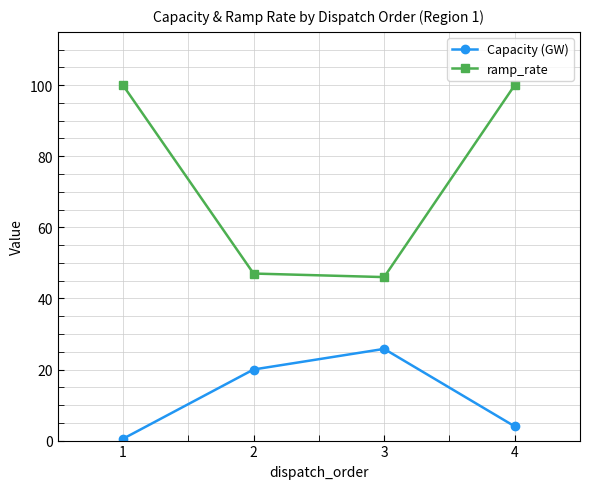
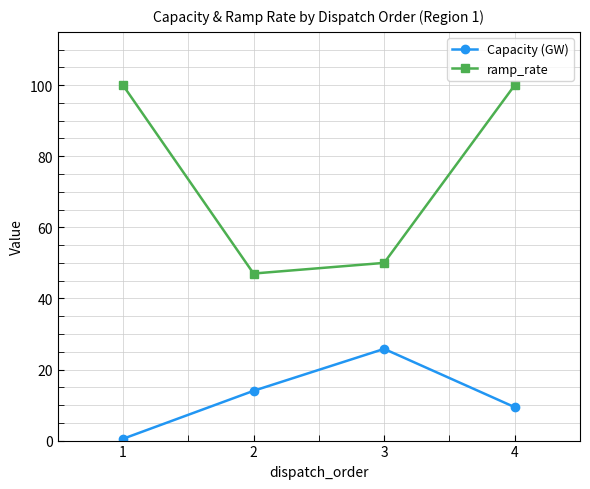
Capacity (GW), 2: 20 -> 14
ramp_rate, 3: 46 -> 50
Capacity (GW), 4: 4 -> 9
